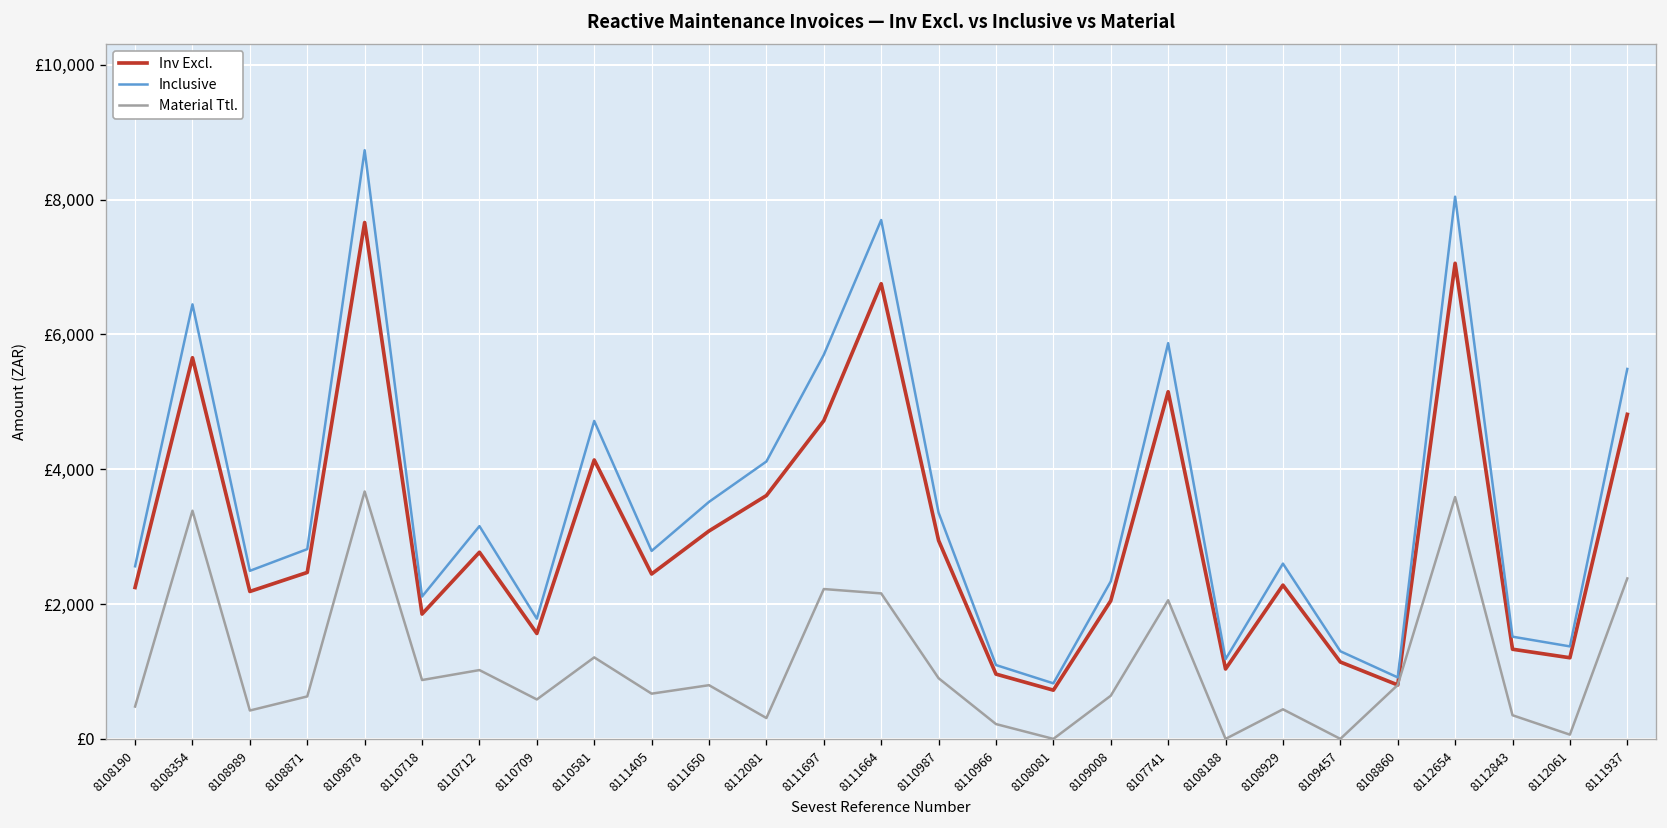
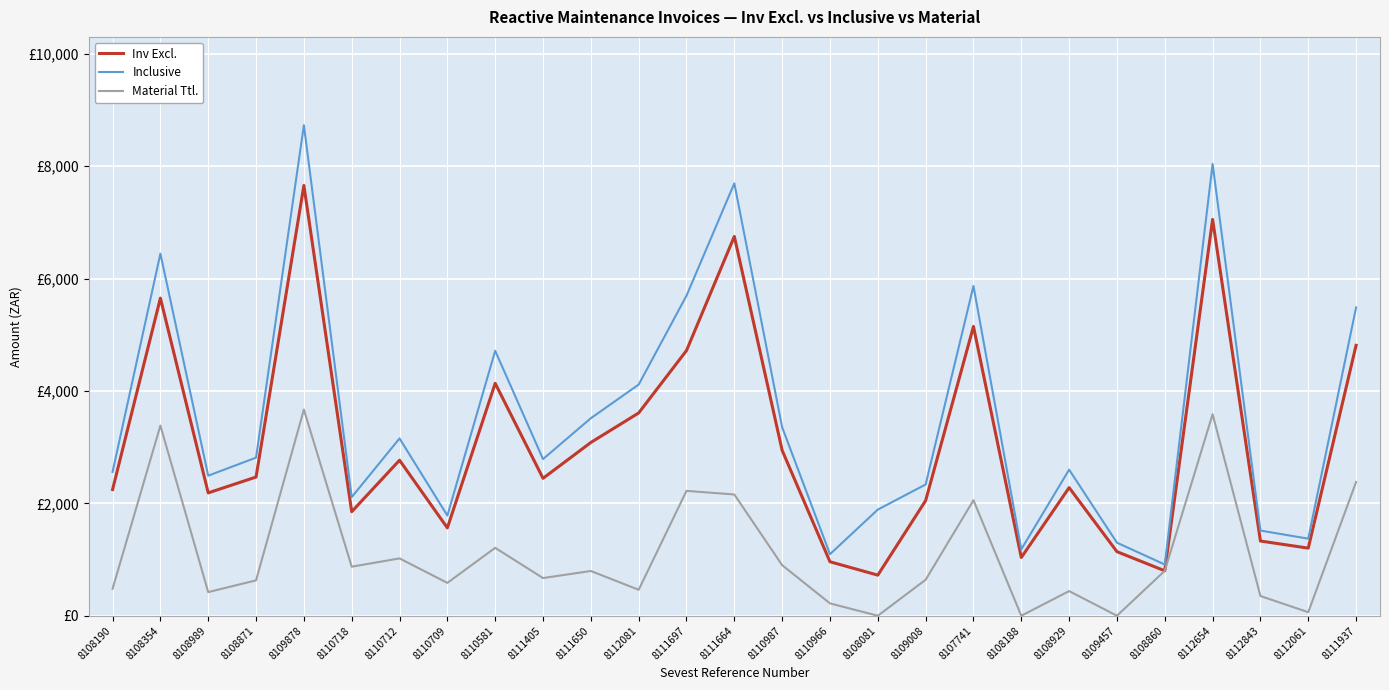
Material Ttl., 8112081: £300 -> £500
Inclusive, 8108081: £800 -> £1,900
